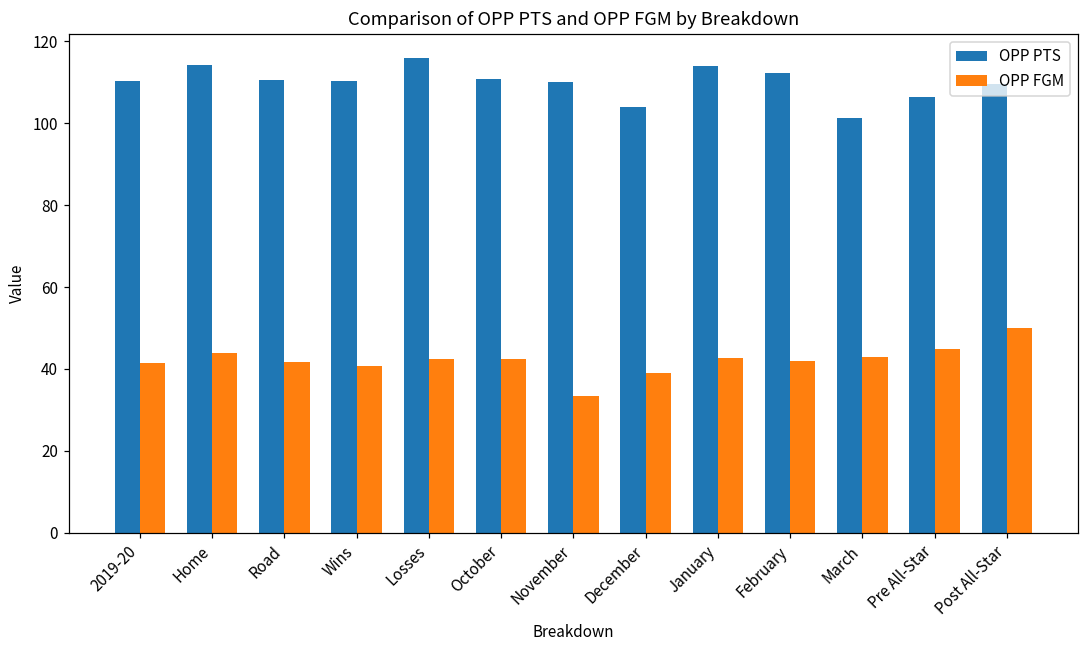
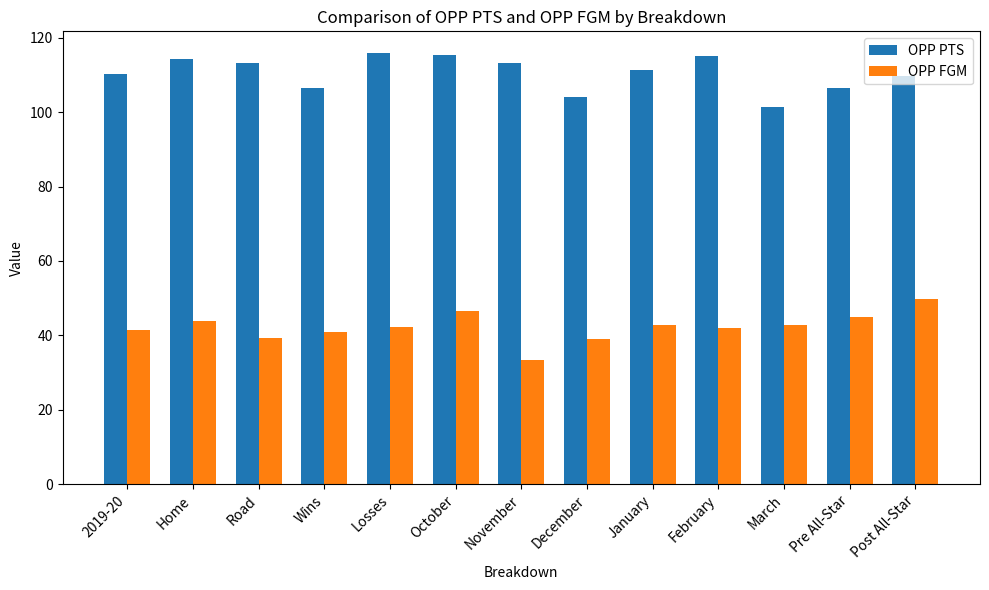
OPP PTS, Road: 111 -> 113
OPP FGM, Road: 42 -> 39
OPP PTS, Wins: 110 -> 107
OPP PTS, October: 111 -> 115
OPP FGM, October: 43 -> 47
OPP PTS, November: 110 -> 113
OPP PTS, January: 114 -> 111
OPP PTS, February: 112 -> 115
